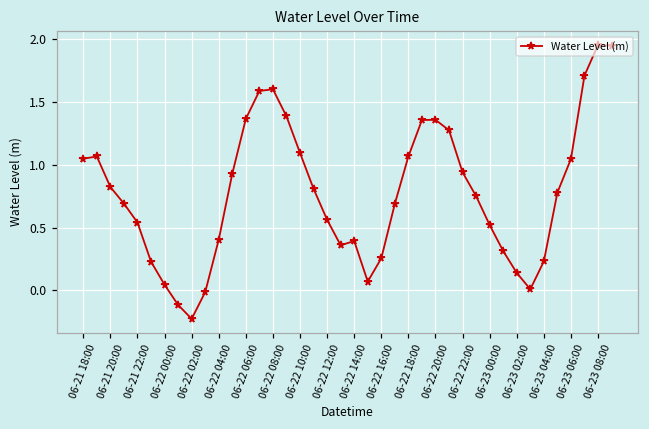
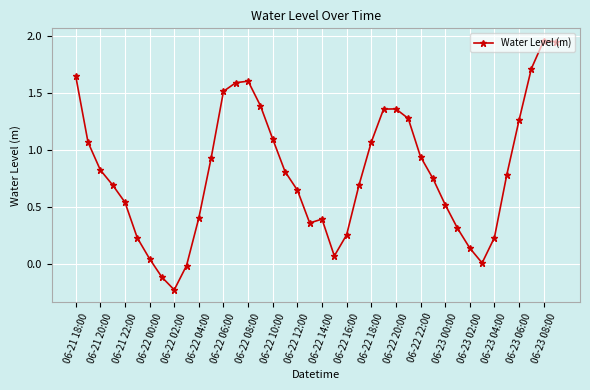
06-21 18:00: 1.05 -> 1.65
06-22 06:00: 1.37 -> 1.51
06-22 12:00: 0.56 -> 0.65
06-23 06:00: 1.05 -> 1.26
